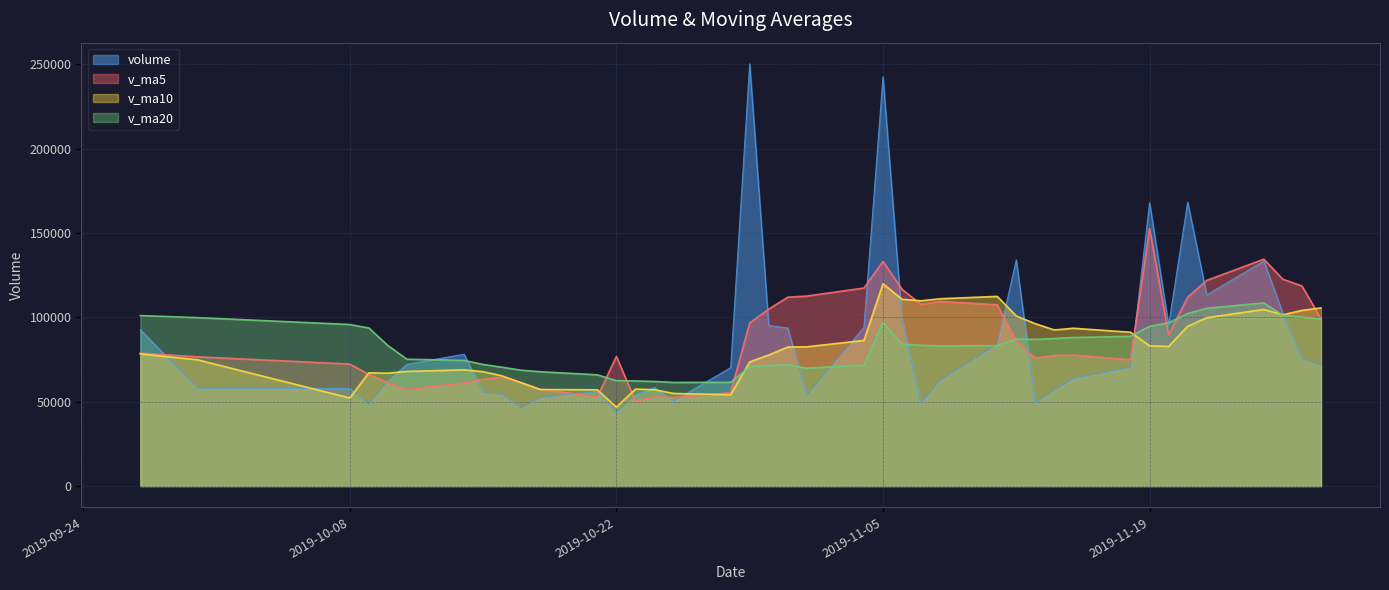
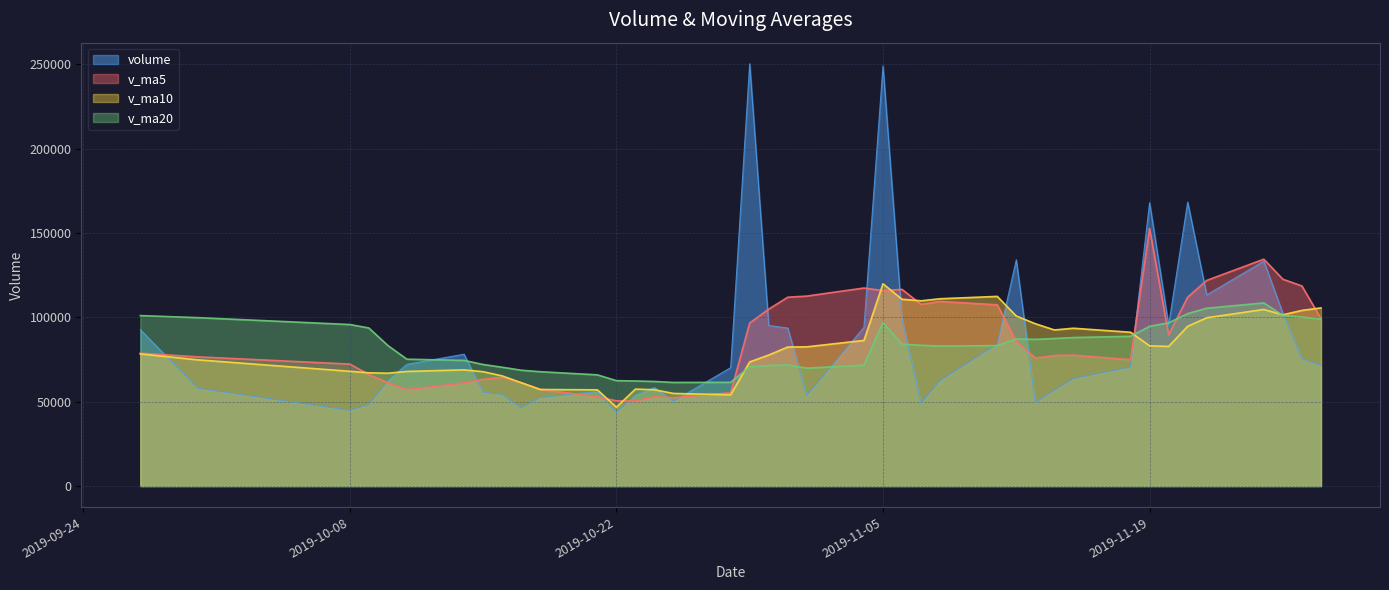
volume, 2019-10-08: 58000 -> 45000
v_ma10, 2019-10-08: 52000 -> 68000
v_ma5, 2019-10-22: 77000 -> 51000
volume, 2019-11-05: 243000 -> 249000
v_ma5, 2019-11-05: 133000 -> 116000
